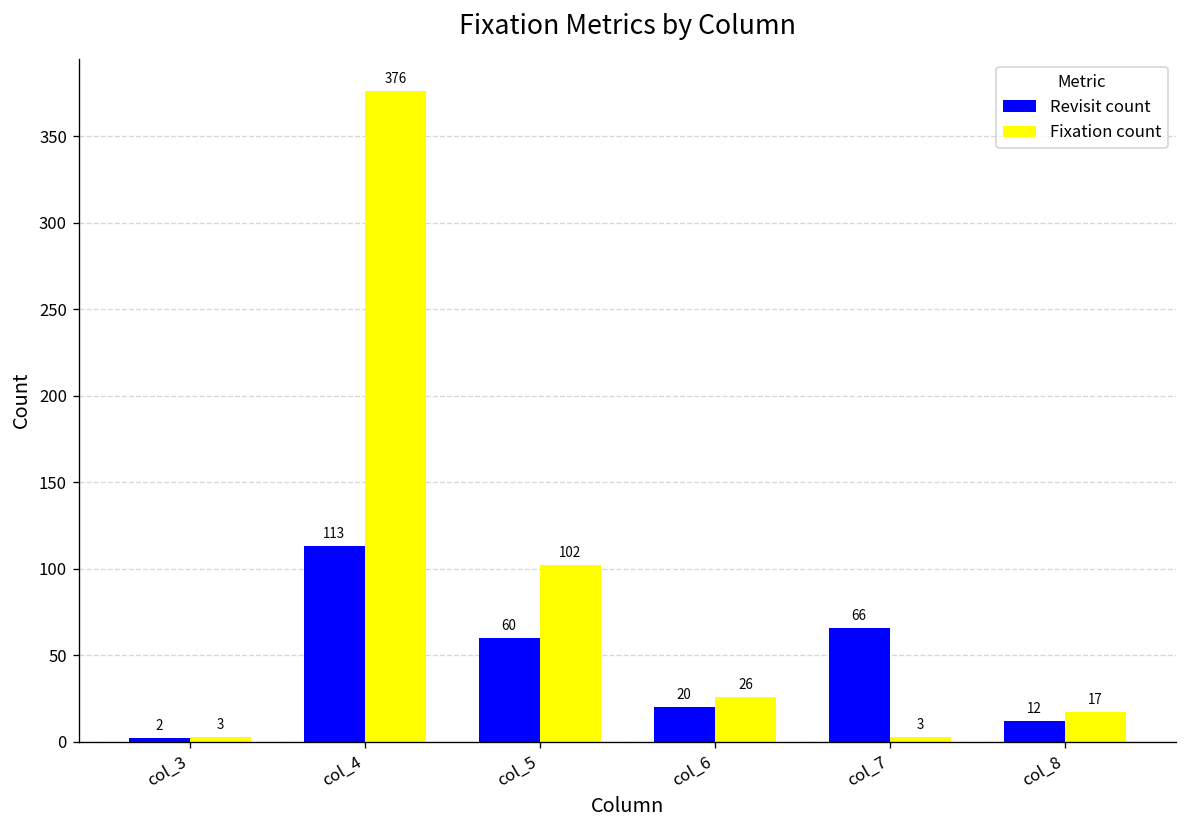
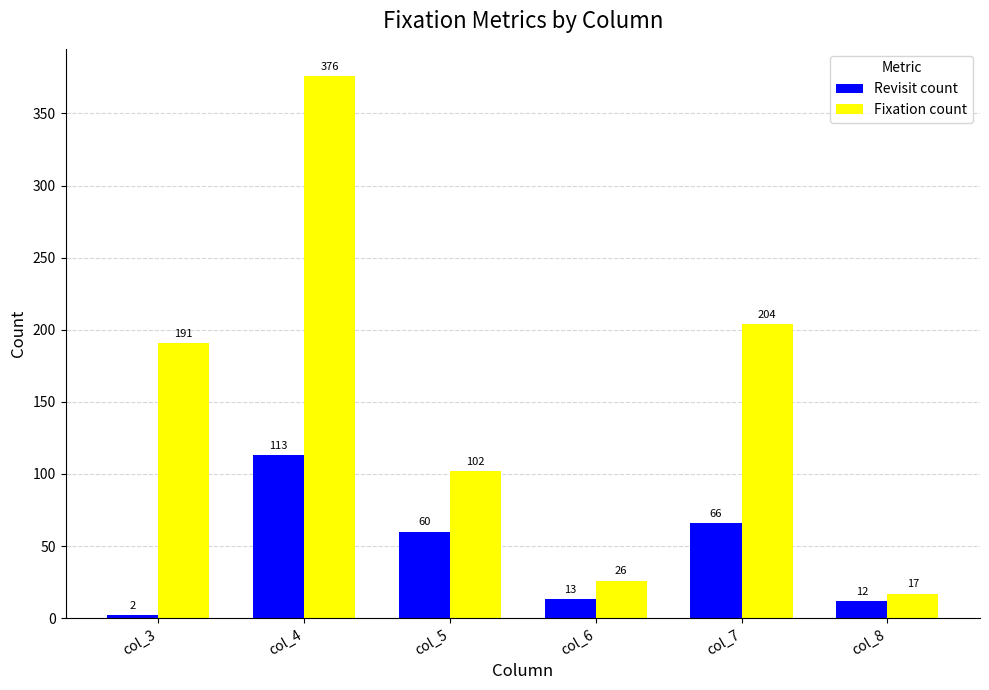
Fixation count, col_3: 3 -> 191
Revisit count, col_6: 20 -> 13
Fixation count, col_7: 3 -> 204
